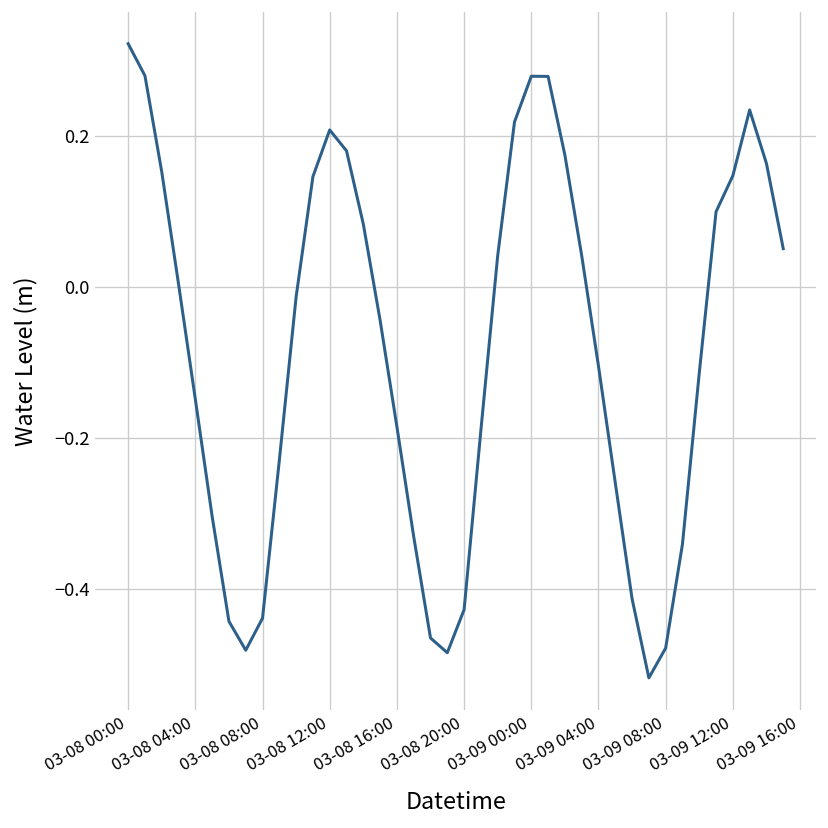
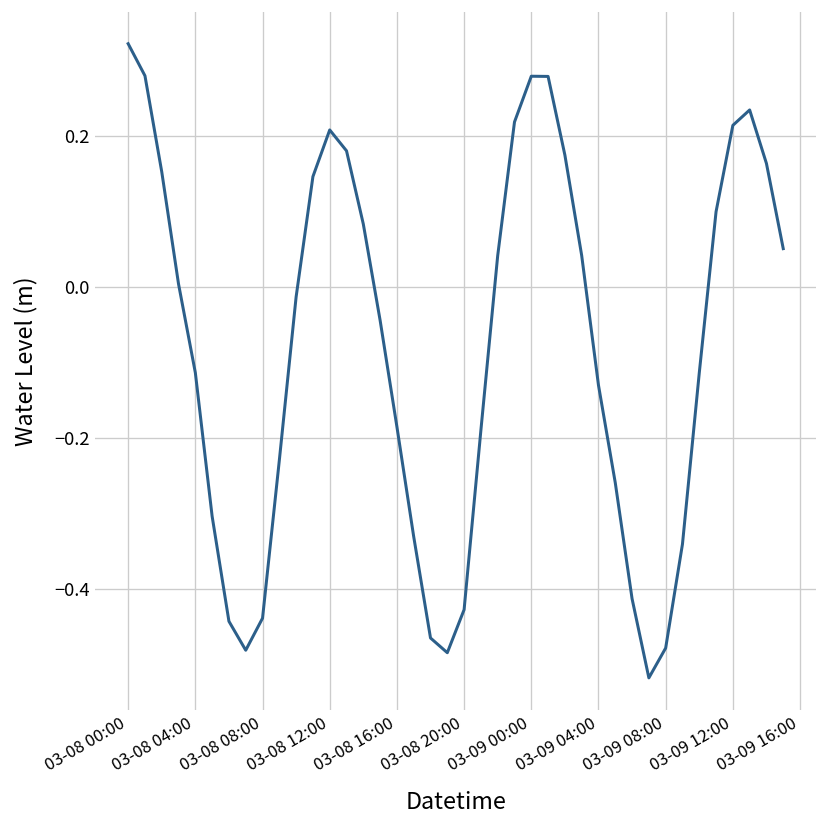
03-08 04:00: -0.15 -> -0.11
03-09 04:00: -0.10 -> -0.13
03-09 12:00: 0.15 -> 0.21
